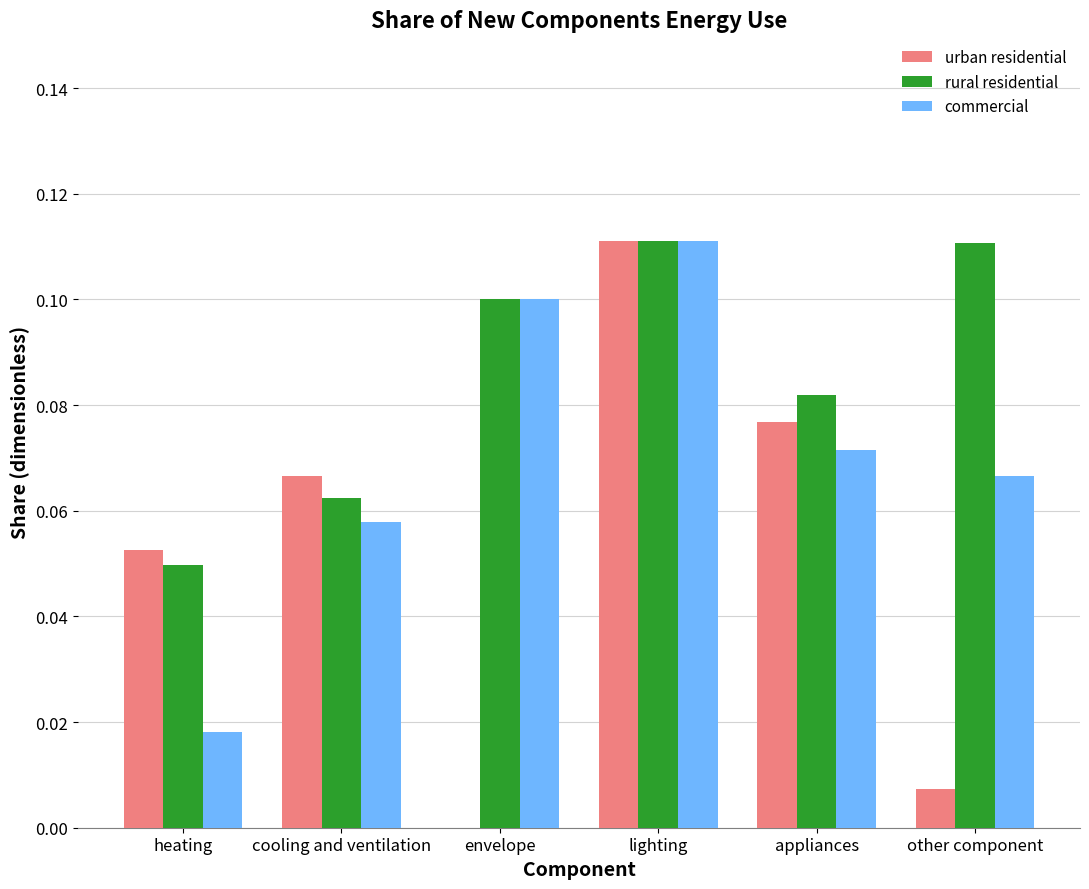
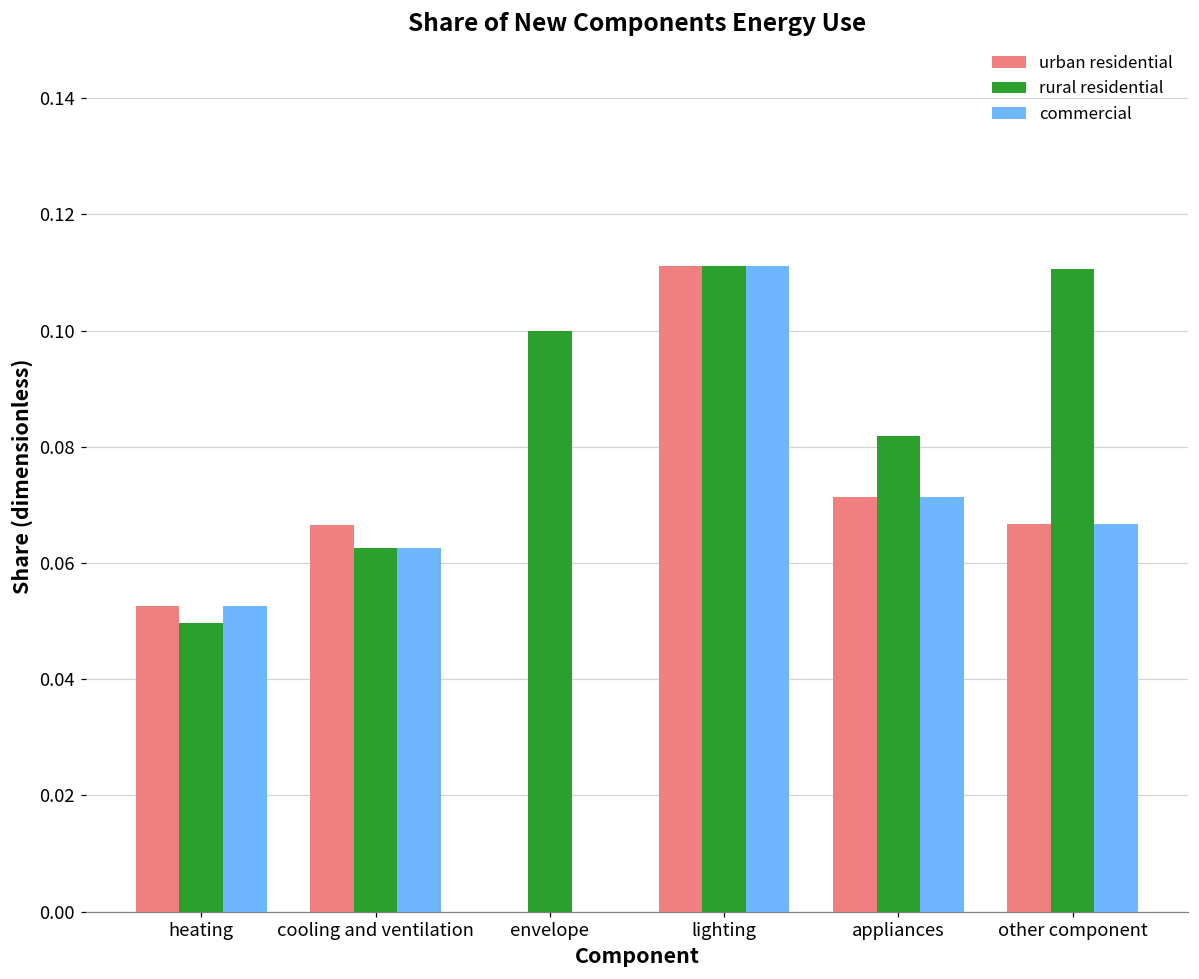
commercial, heating: 0.018 -> 0.053
commercial, cooling and ventilation: 0.058 -> 0.063
commercial, envelope: 0.1 -> 0.0
urban residential, appliances: 0.077 -> 0.071
urban residential, other component: 0.007 -> 0.067
